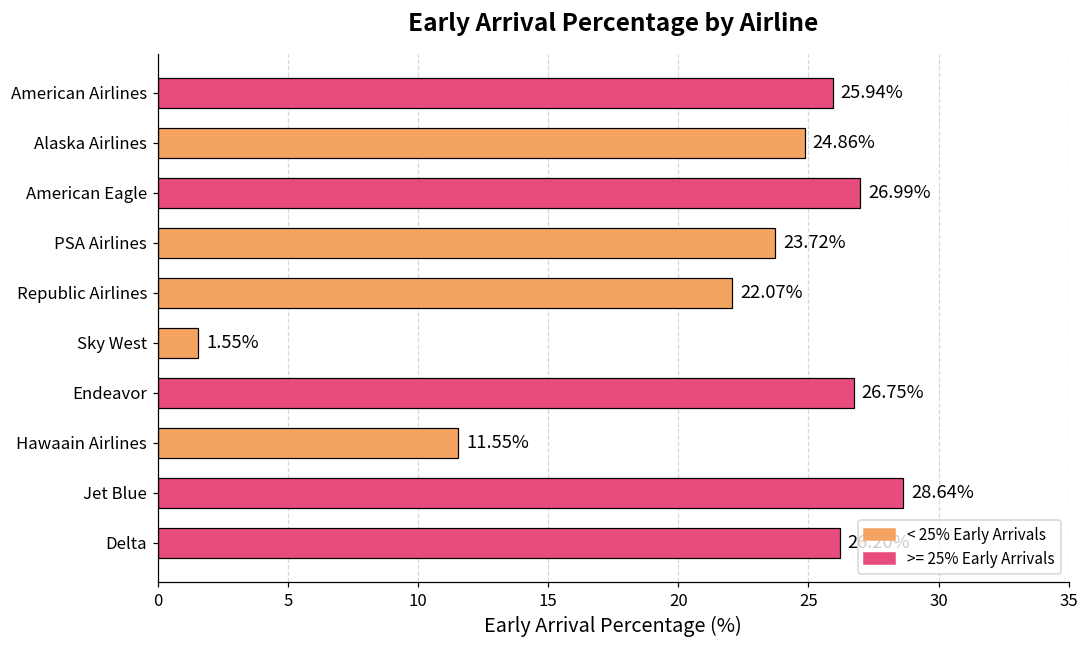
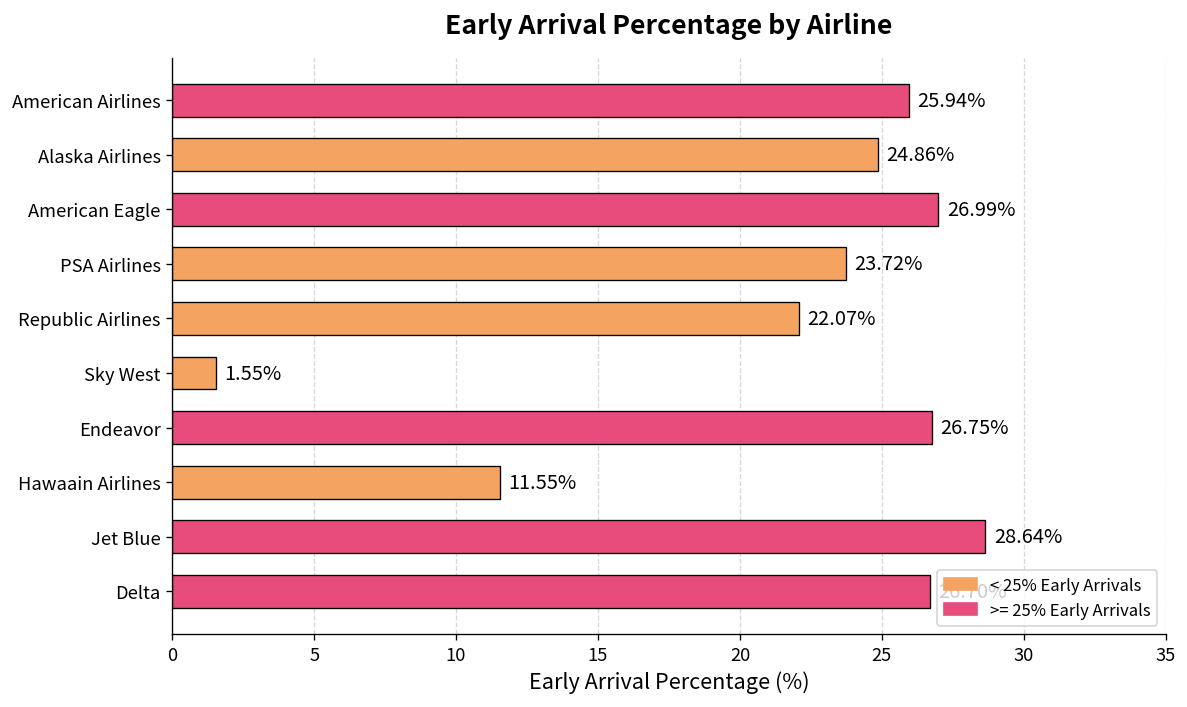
Delta: 26.2 -> 26.7
